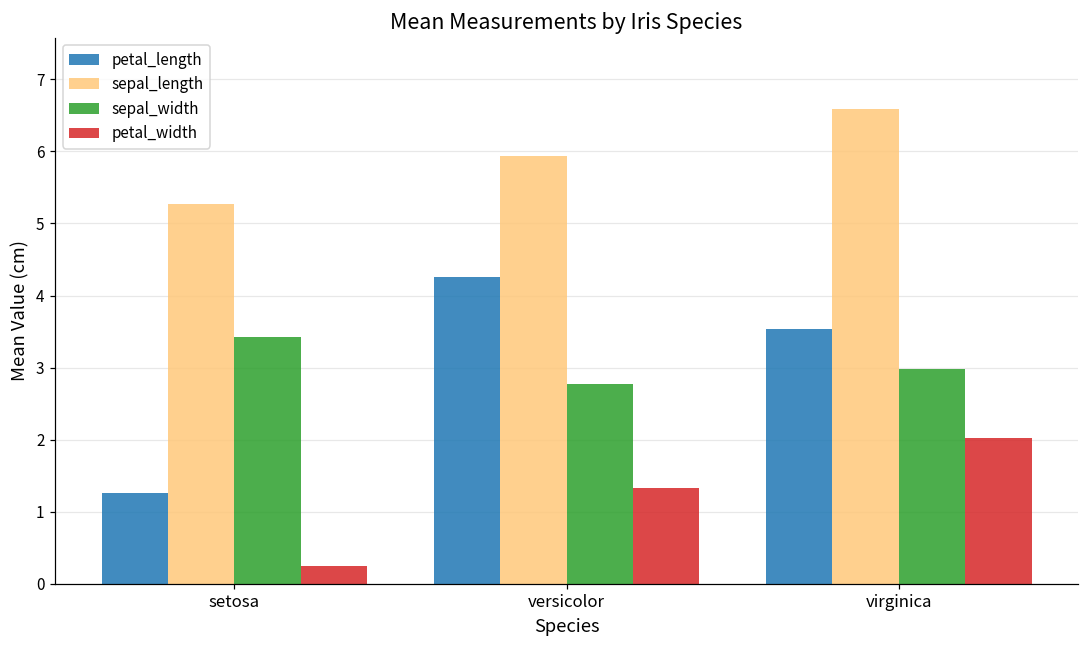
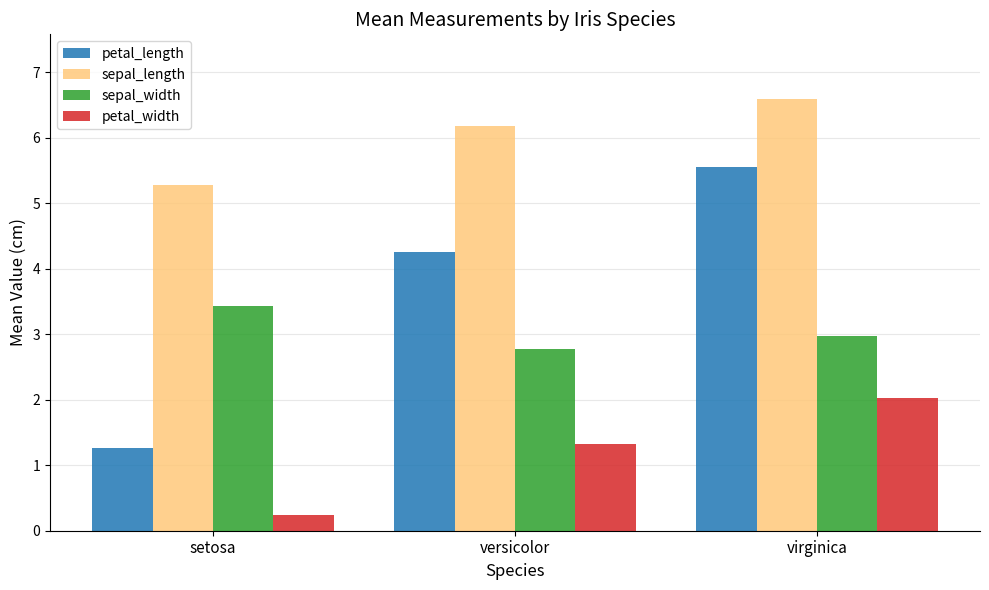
sepal_length, versicolor: 5.9 -> 6.2
petal_length, virginica: 3.5 -> 5.6
